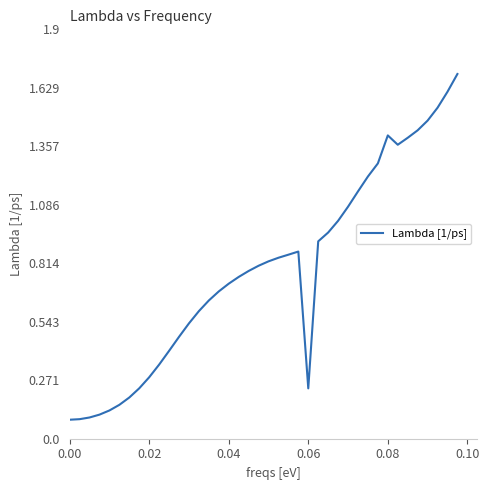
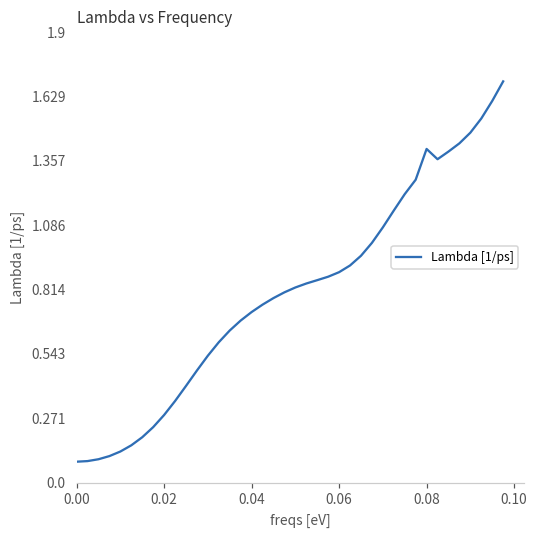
0.06: 0.23 -> 0.89
